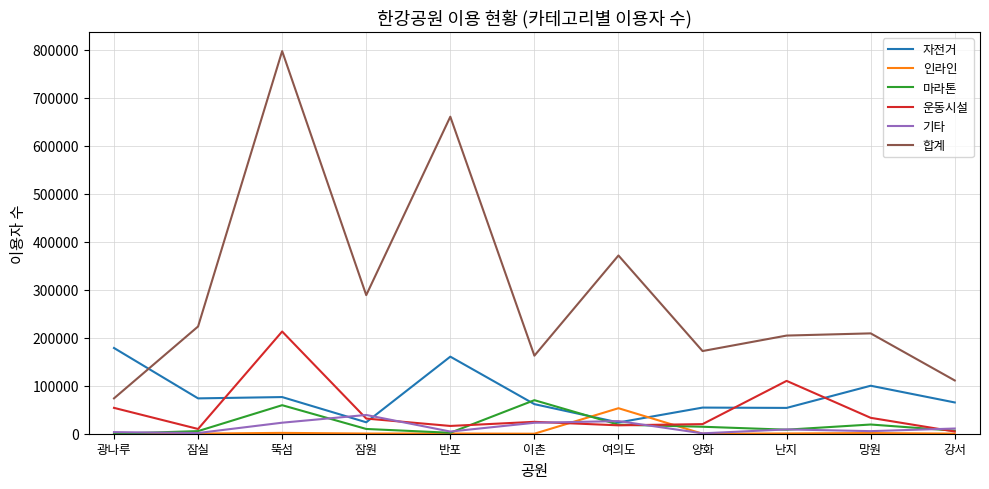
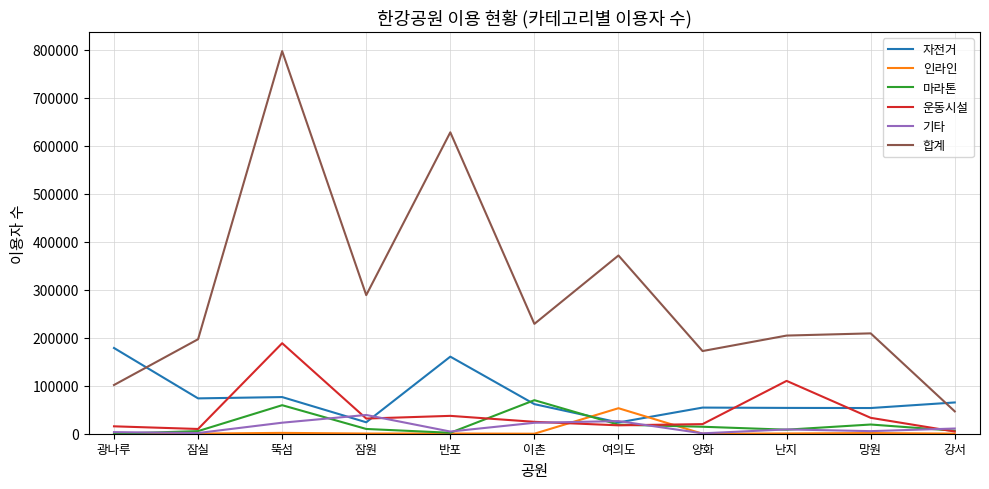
운동시설, 광나루: 50000 -> 20000
합계, 광나루: 70000 -> 100000
합계, 잠실: 220000 -> 200000
운동시설, 뚝섬: 210000 -> 190000
운동시설, 반포: 20000 -> 40000
합계, 반포: 660000 -> 630000
합계, 이촌: 160000 -> 230000
자전거, 망원: 100000 -> 50000
합계, 강서: 110000 -> 50000
